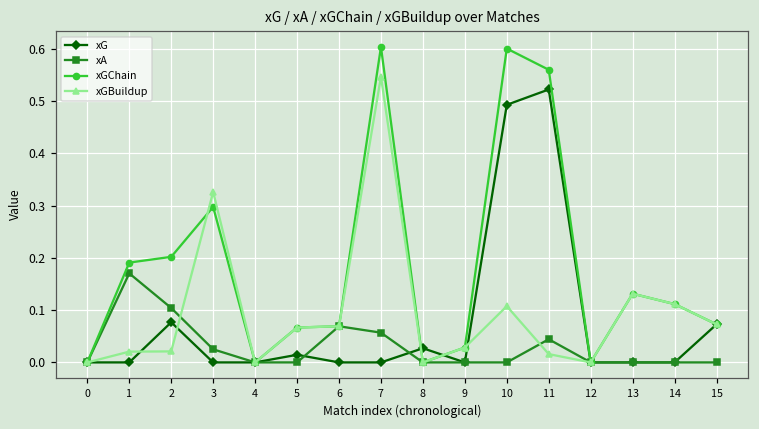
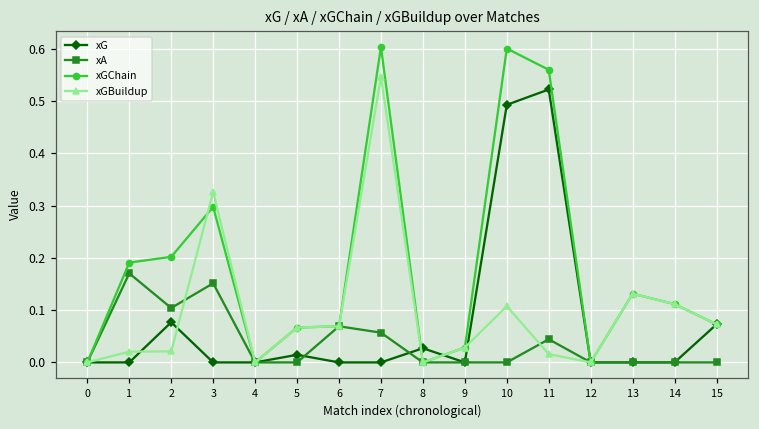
xA, 3: 0.03 -> 0.15
